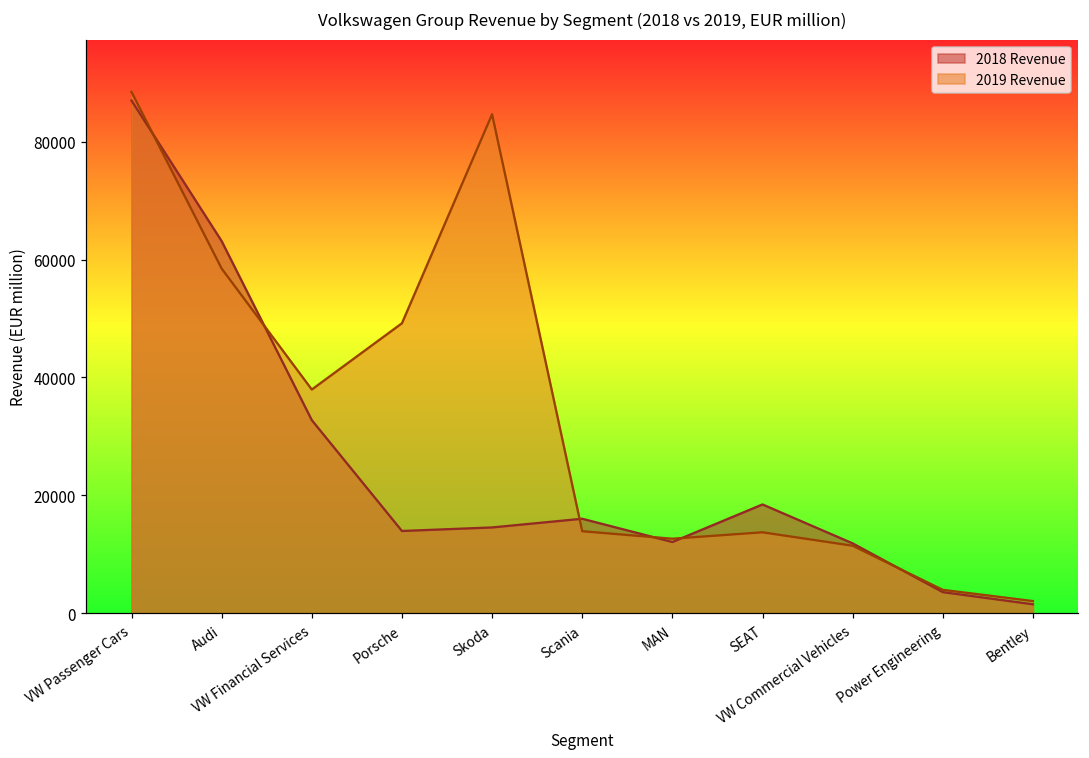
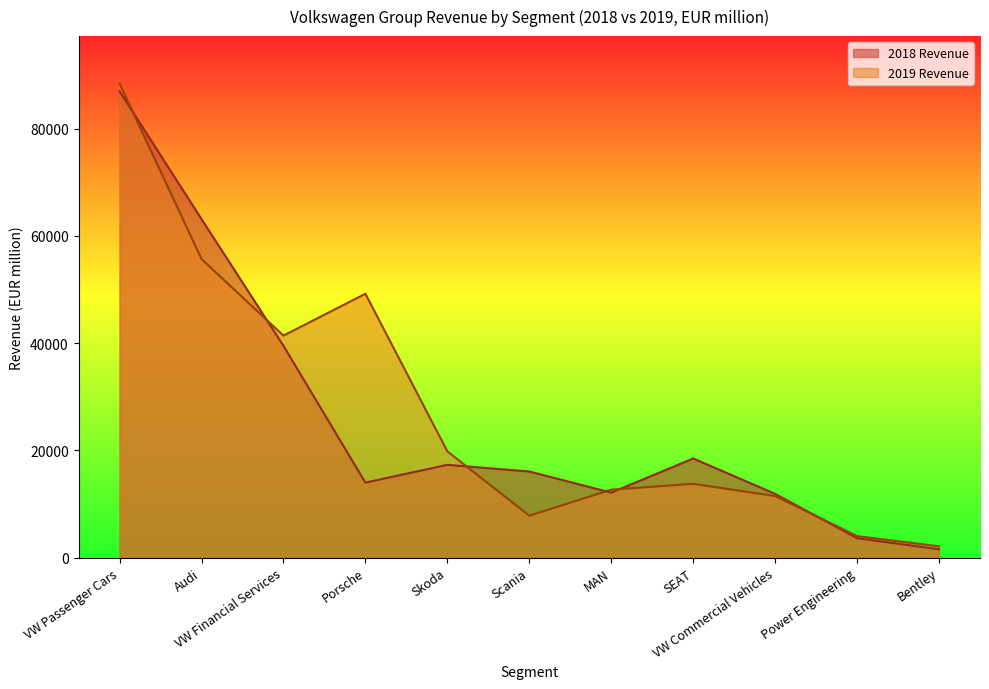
2019 Revenue, Audi: 58000 -> 56000
2018 Revenue, VW Financial Services: 33000 -> 39000
2019 Revenue, VW Financial Services: 38000 -> 41000
2018 Revenue, Skoda: 15000 -> 17000
2019 Revenue, Skoda: 85000 -> 20000
2019 Revenue, Scania: 14000 -> 8000
